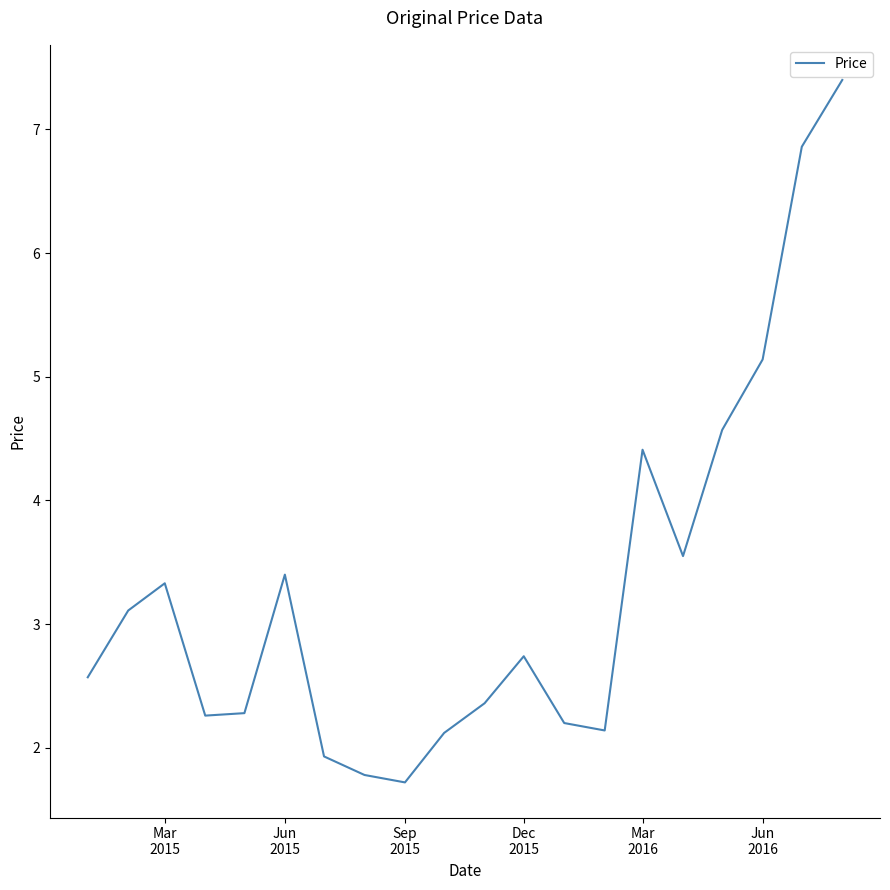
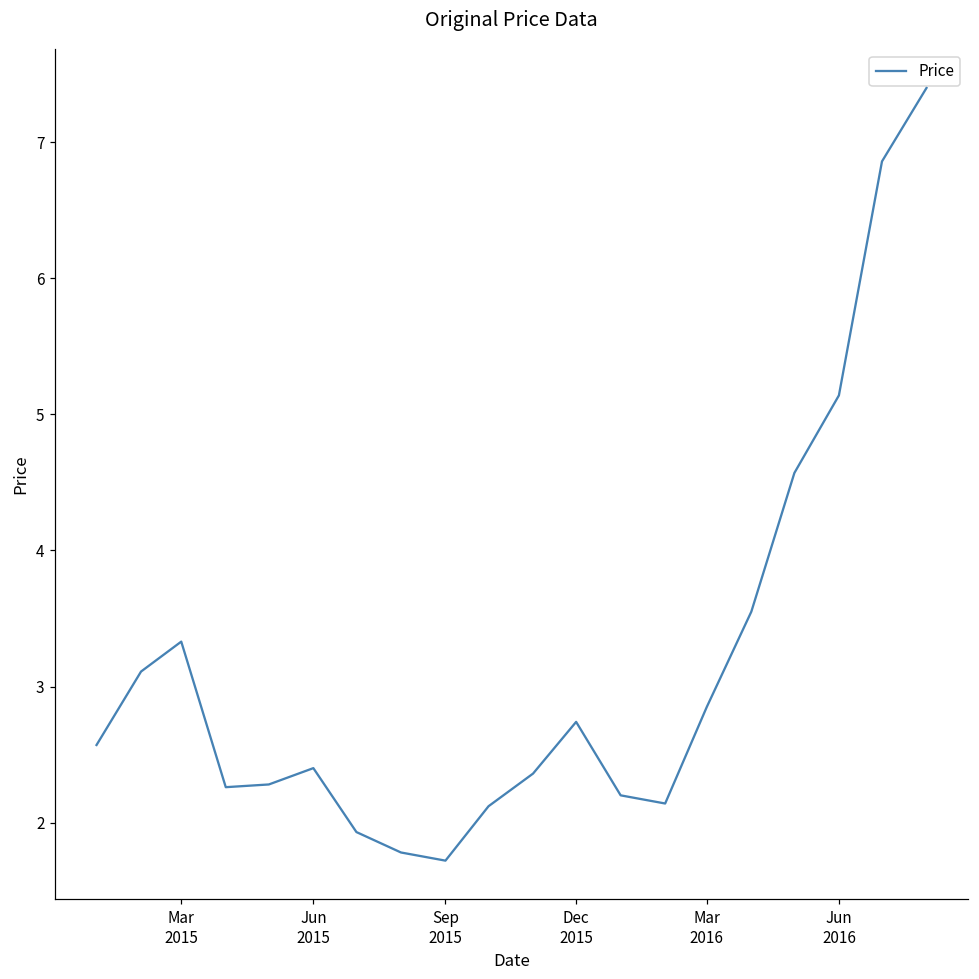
Jun 2015: 3.4 -> 2.4
Mar 2016: 4.41 -> 2.85
